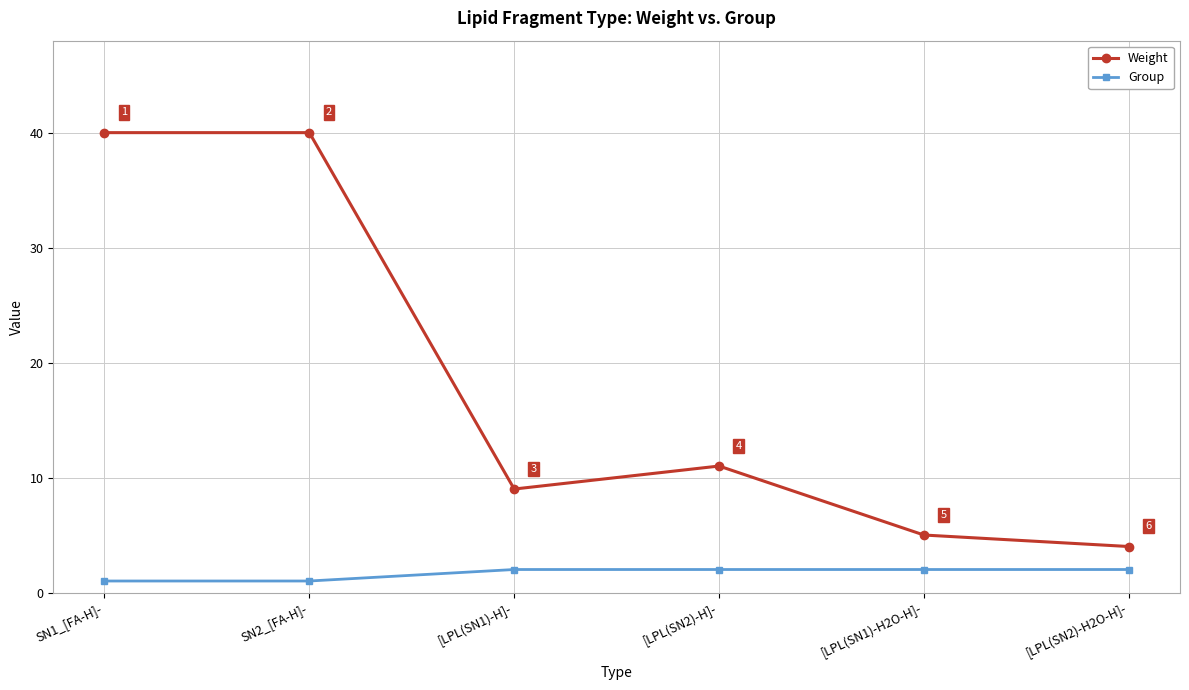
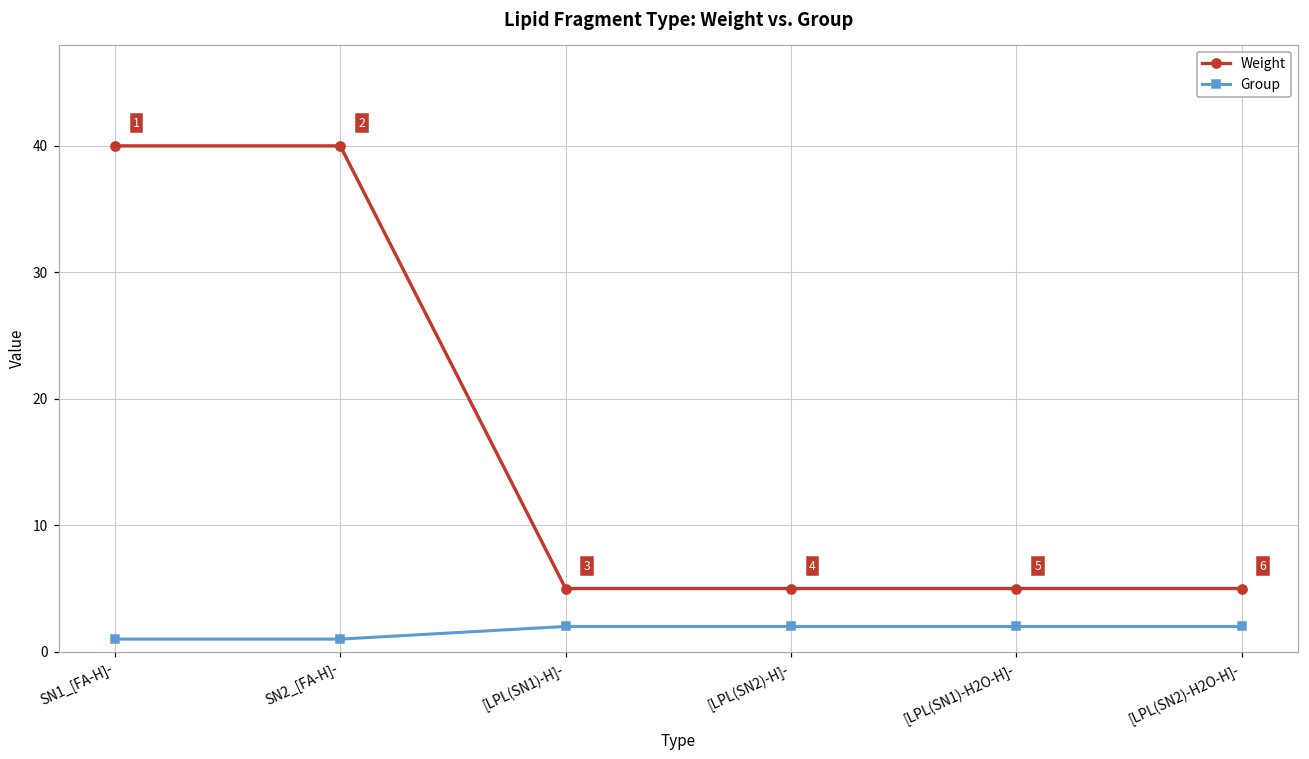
Weight, [LPL(SN1)-H]-: 9 -> 5
Weight, [LPL(SN2)-H]-: 11 -> 5
Weight, [LPL(SN2)-H2O-H]-: 4 -> 5
